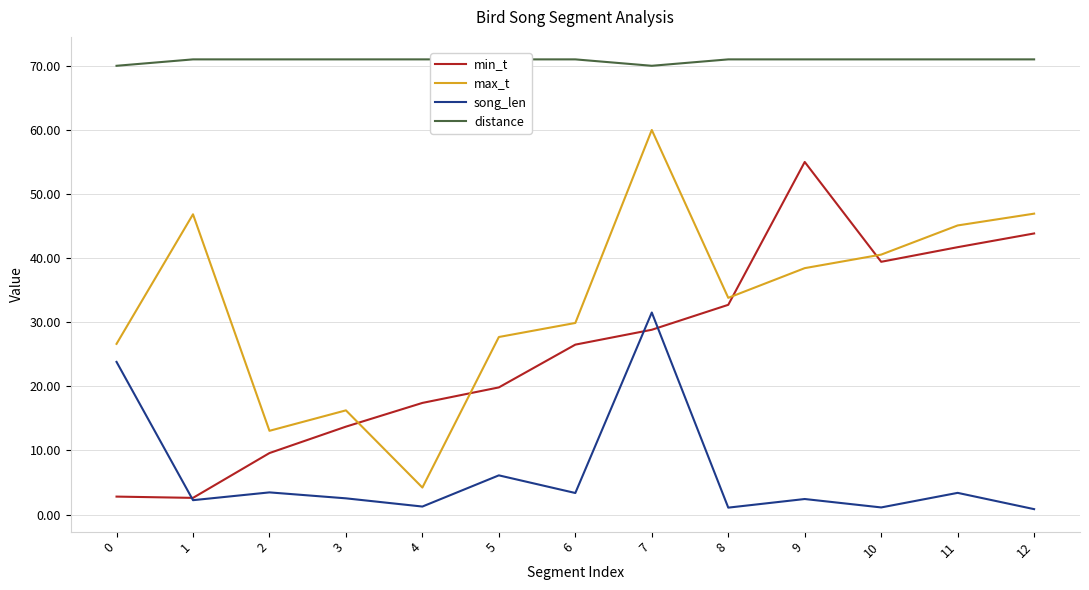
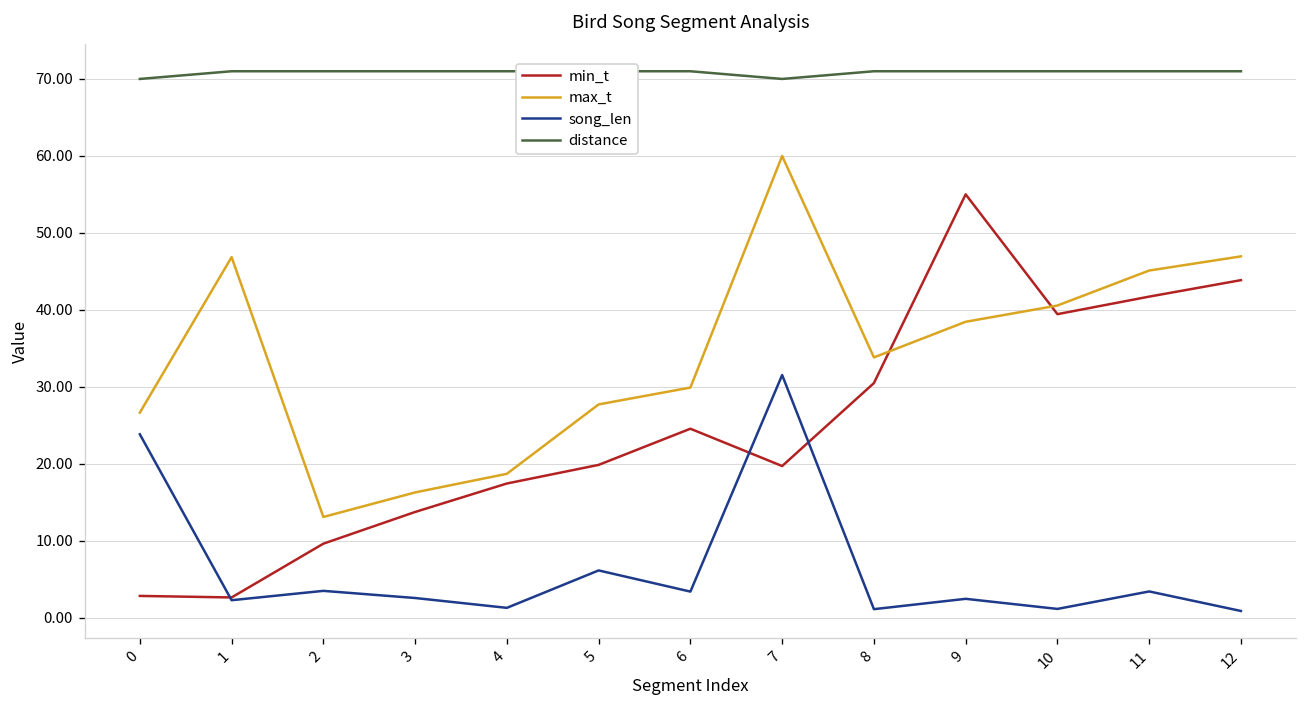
max_t, 4: 4 -> 19
min_t, 6: 27 -> 25
min_t, 7: 29 -> 20
min_t, 8: 33 -> 30
